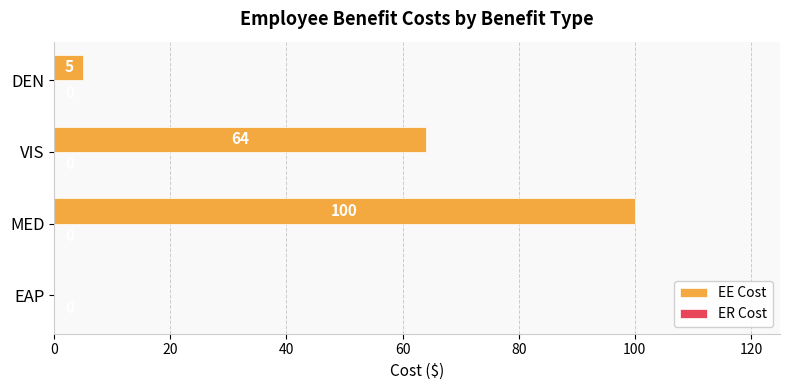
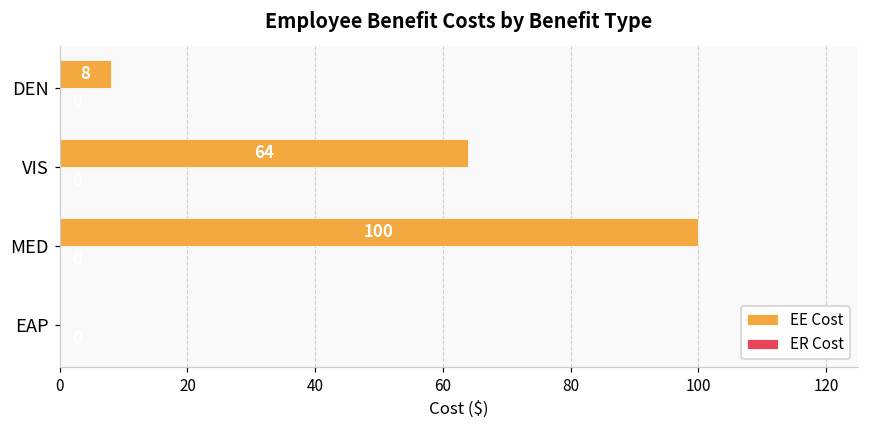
EE Cost, DEN: 5 -> 8
